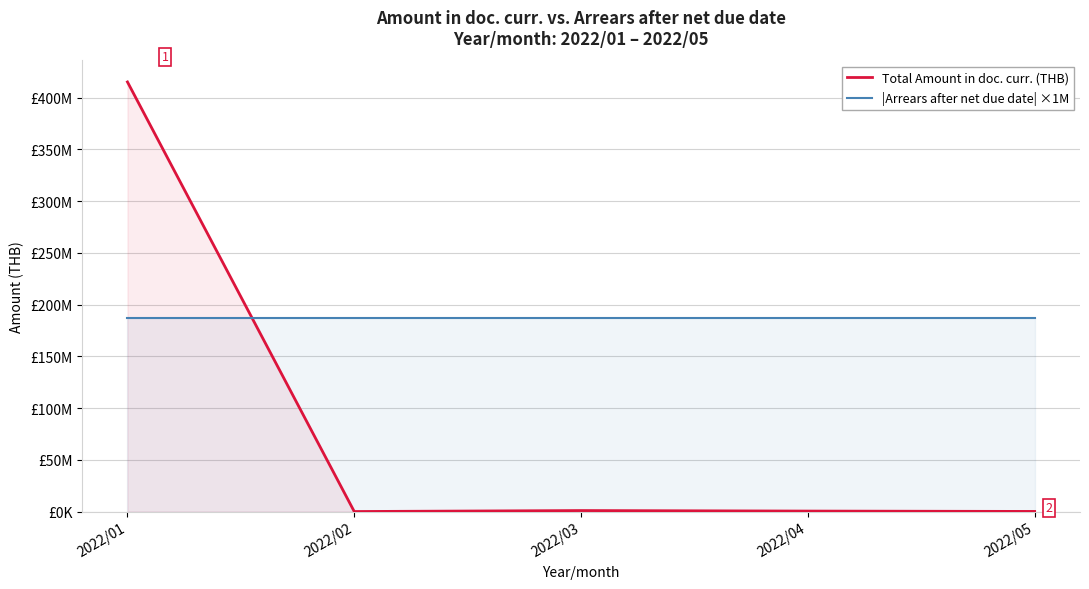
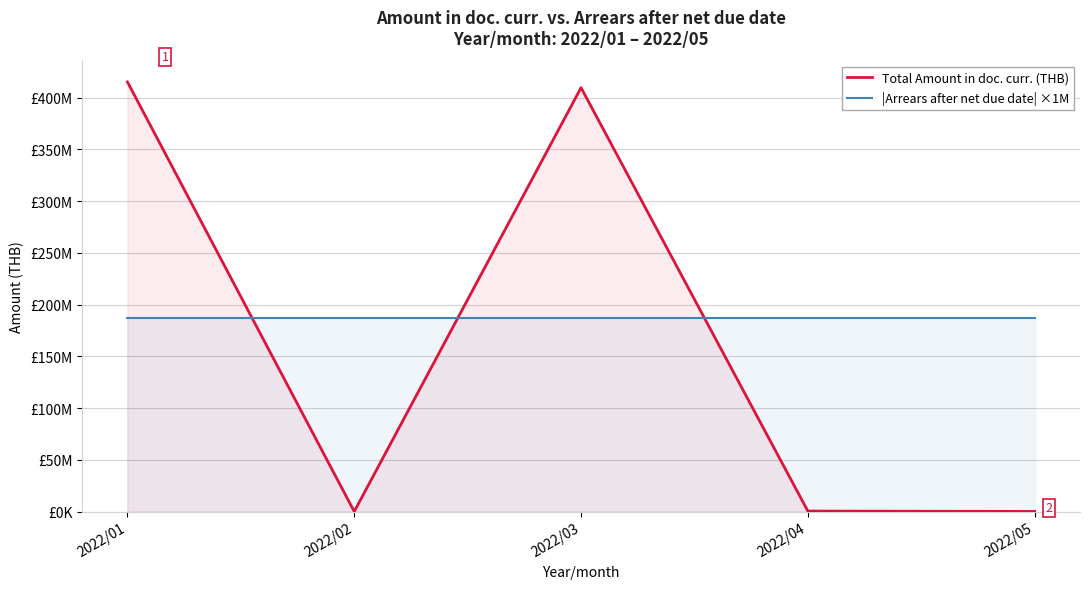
Total Amount in doc. curr. (THB), 2022/03: £1000000 -> £410000000
